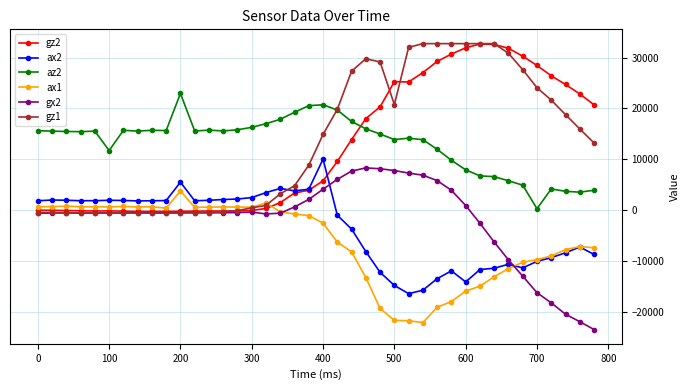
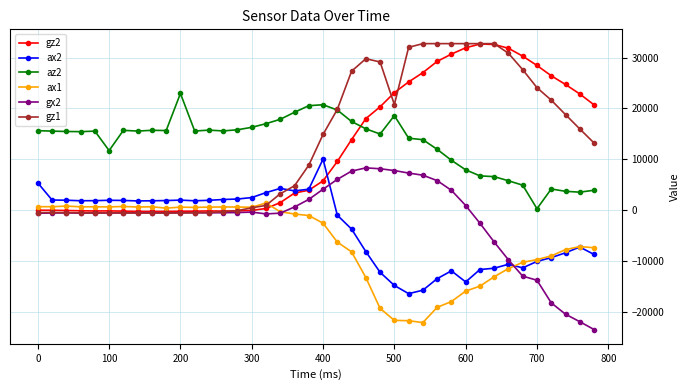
ax2, 0: 2000 -> 5000
ax2, 200: 5000 -> 2000
ax1, 200: 4000 -> 1000
gz2, 500: 25000 -> 23000
az2, 500: 14000 -> 19000
gx2, 700: -16000 -> -14000
